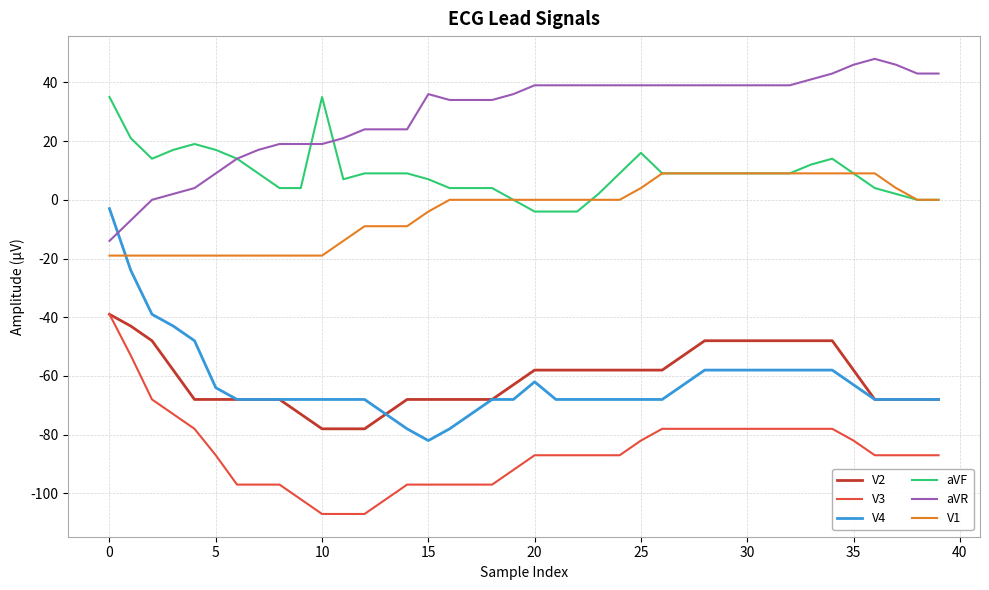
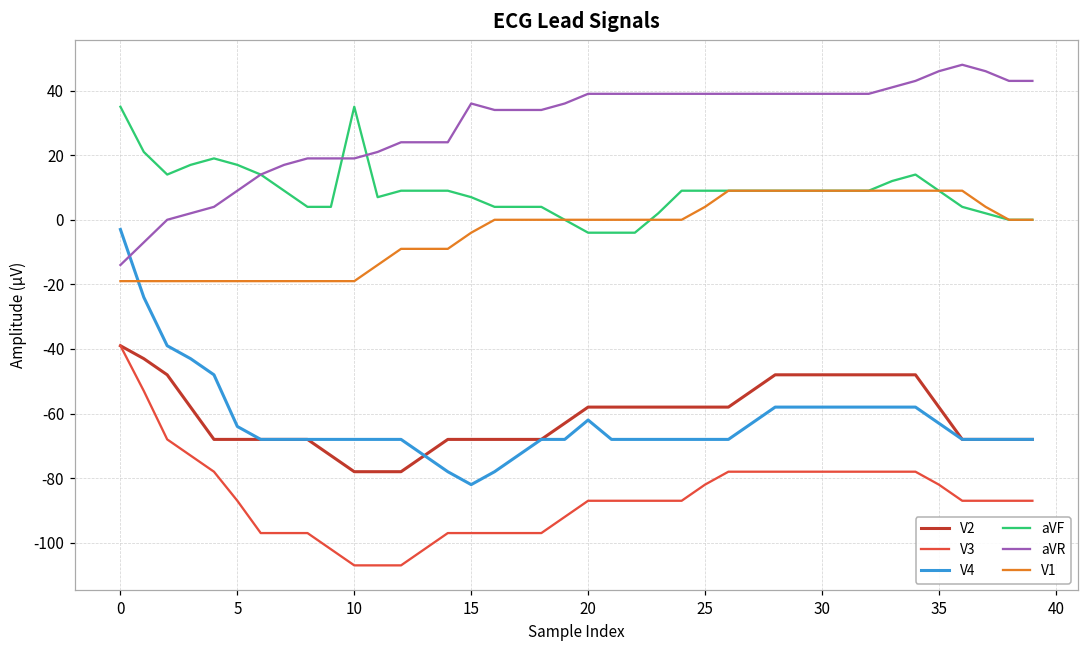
aVF, 25: 16 -> 9
